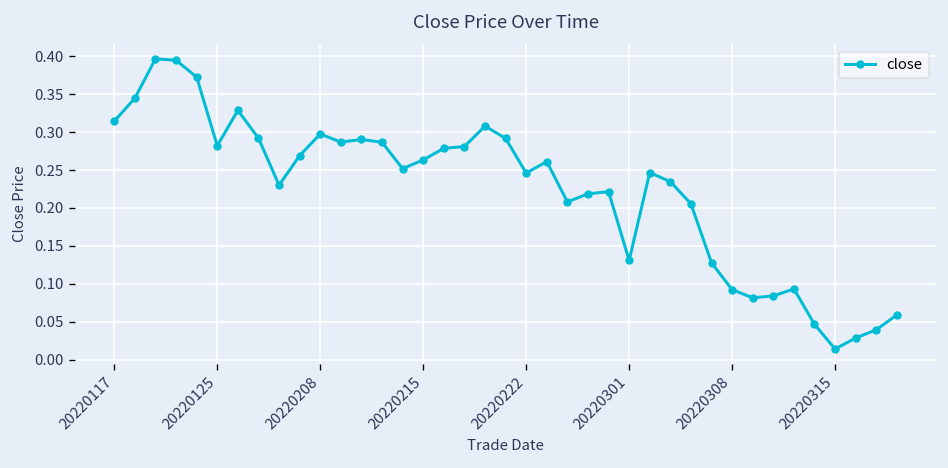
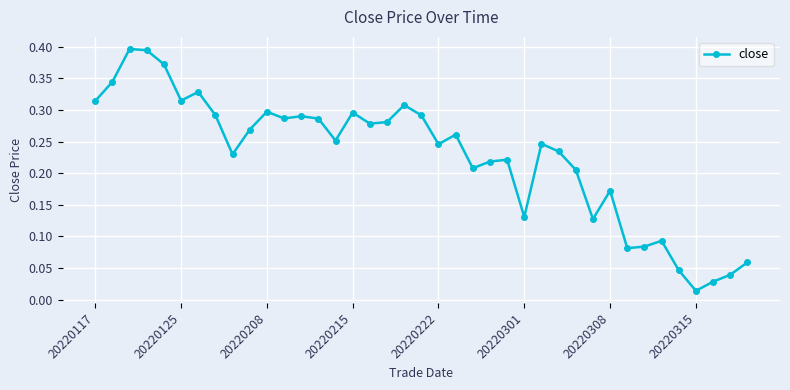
20220125: 0.28 -> 0.32
20220215: 0.26 -> 0.30
20220308: 0.09 -> 0.17
